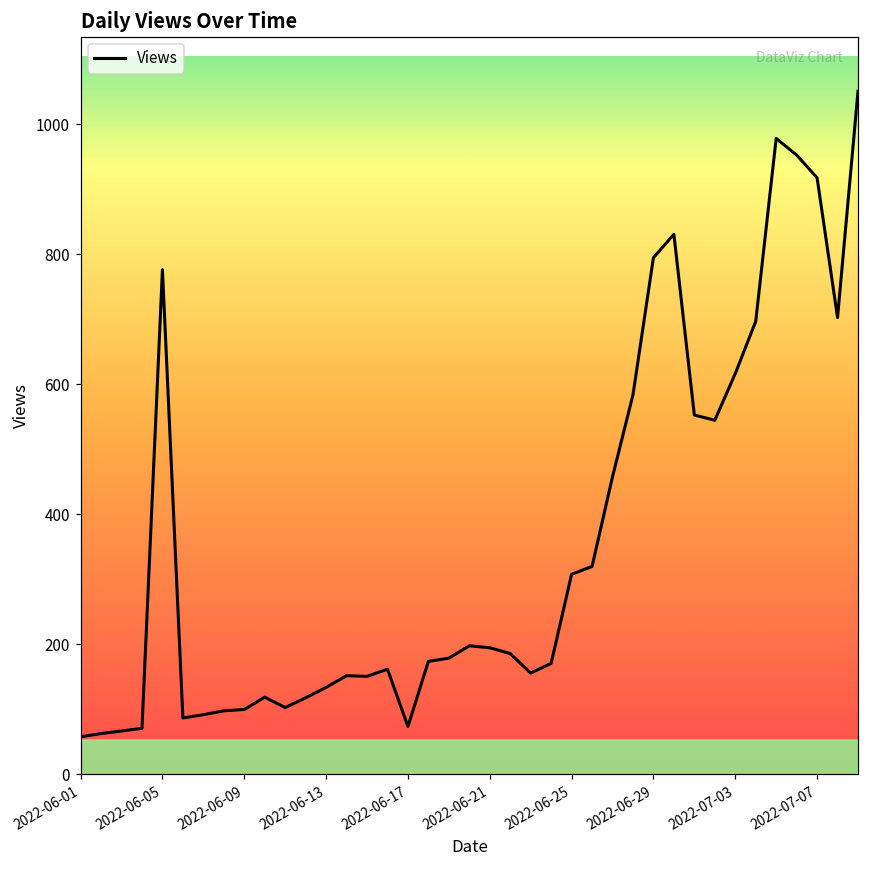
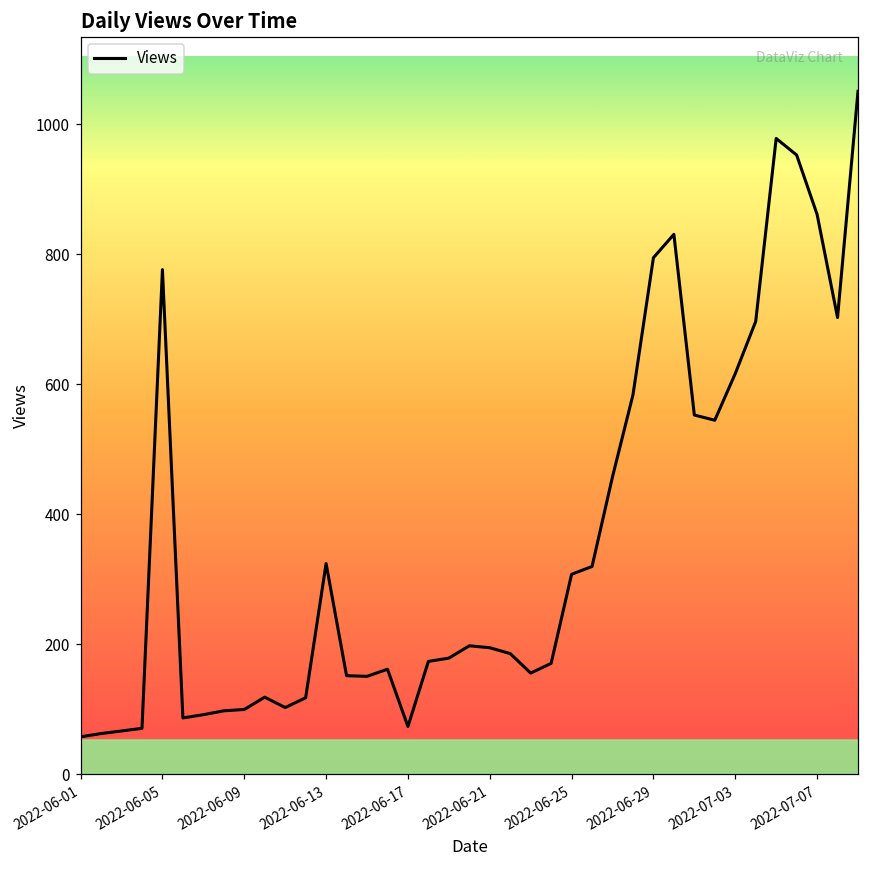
2022-06-13: 130 -> 320
2022-07-07: 920 -> 860
